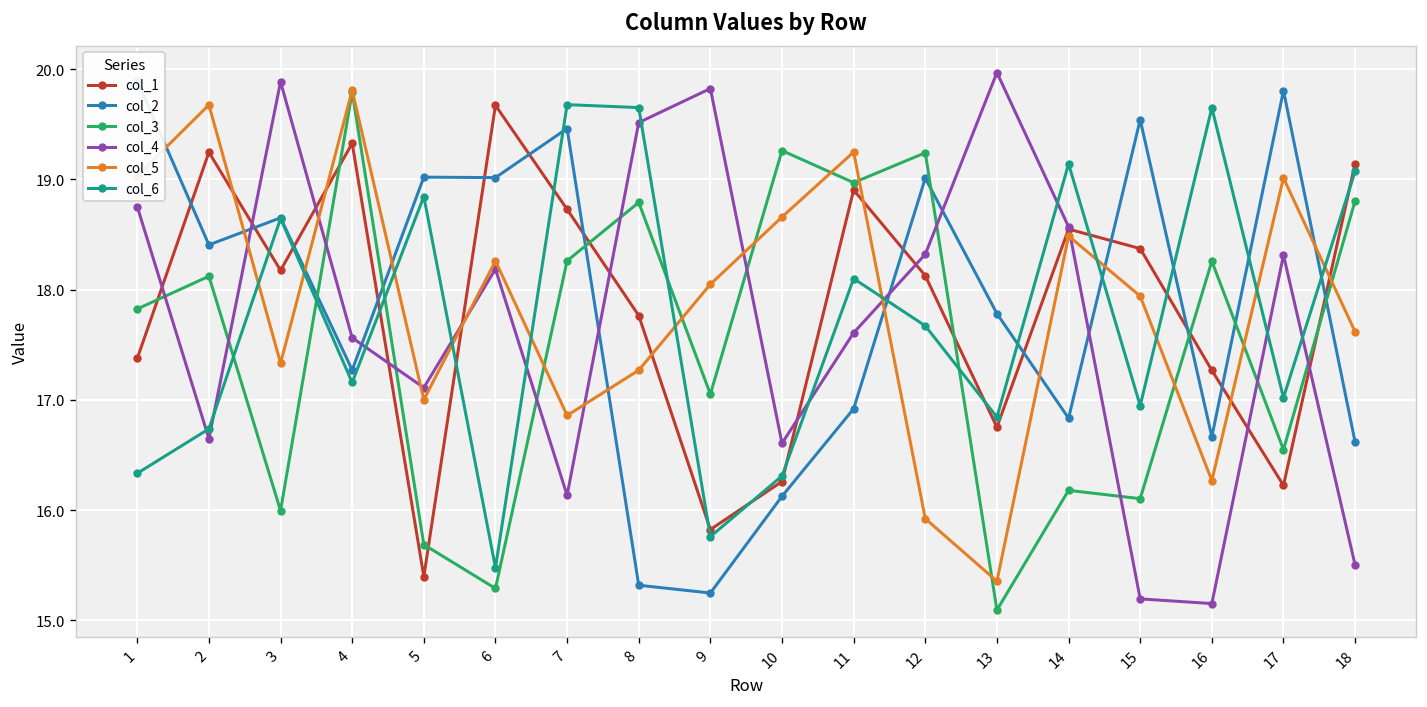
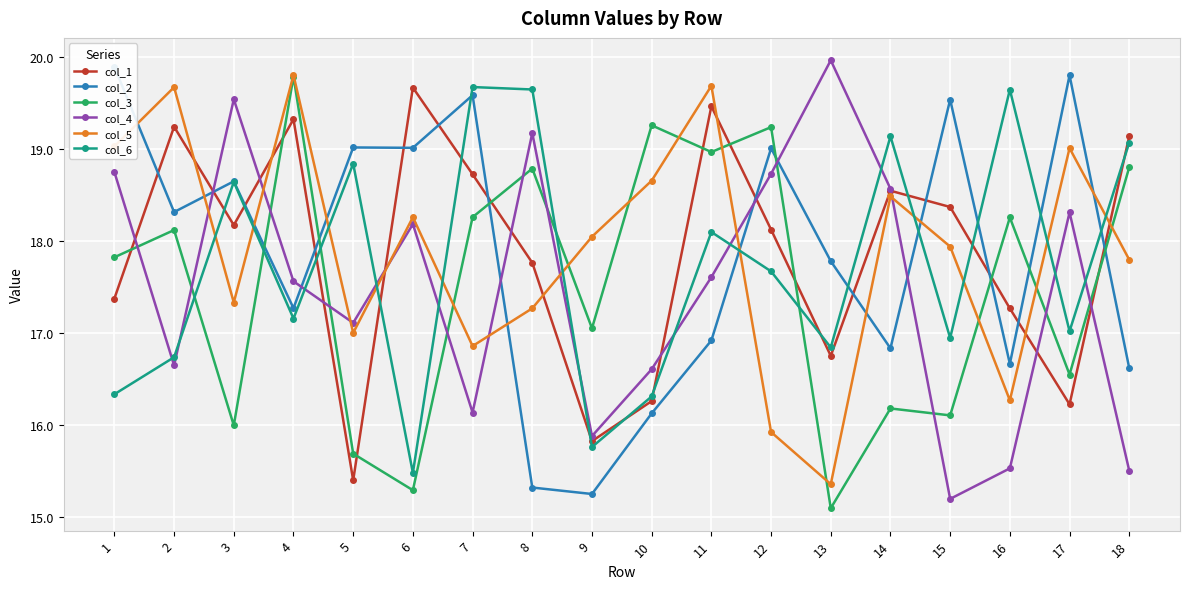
col_2, 2: 18.4 -> 18.3
col_4, 3: 19.9 -> 19.5
col_2, 7: 19.5 -> 19.6
col_4, 8: 19.5 -> 19.2
col_4, 9: 19.8 -> 15.9
col_1, 11: 18.9 -> 19.5
col_5, 11: 19.2 -> 19.7
col_4, 12: 18.3 -> 18.7
col_4, 16: 15.2 -> 15.5
col_5, 18: 17.6 -> 17.8
